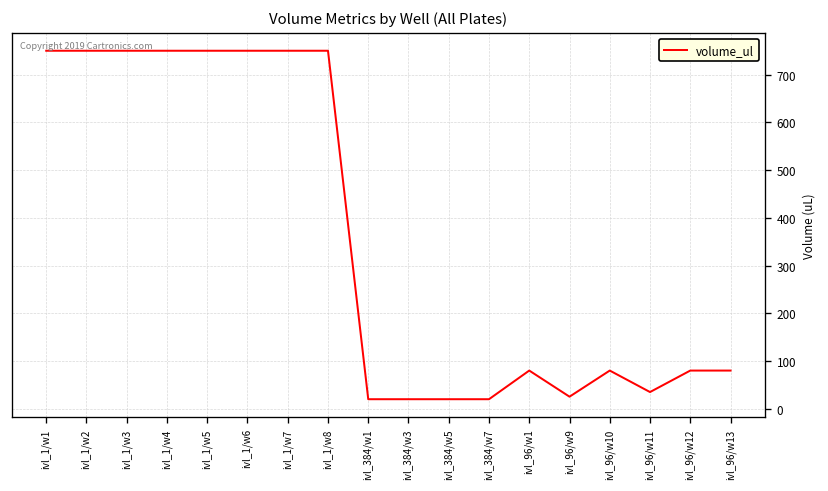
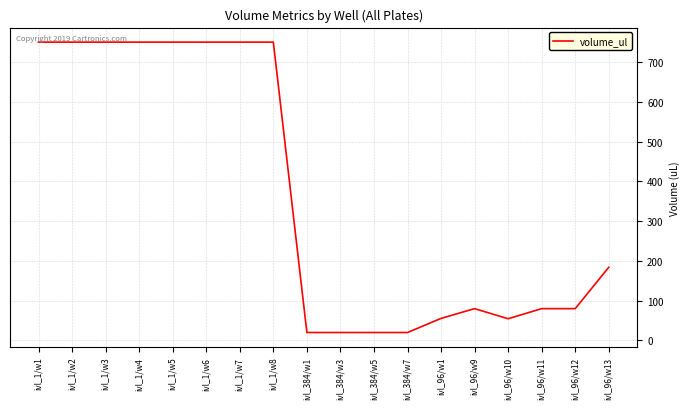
ivl_96/w1: 80 -> 60
ivl_96/w9: 30 -> 80
ivl_96/w10: 80 -> 50
ivl_96/w11: 40 -> 80
ivl_96/w13: 80 -> 180
